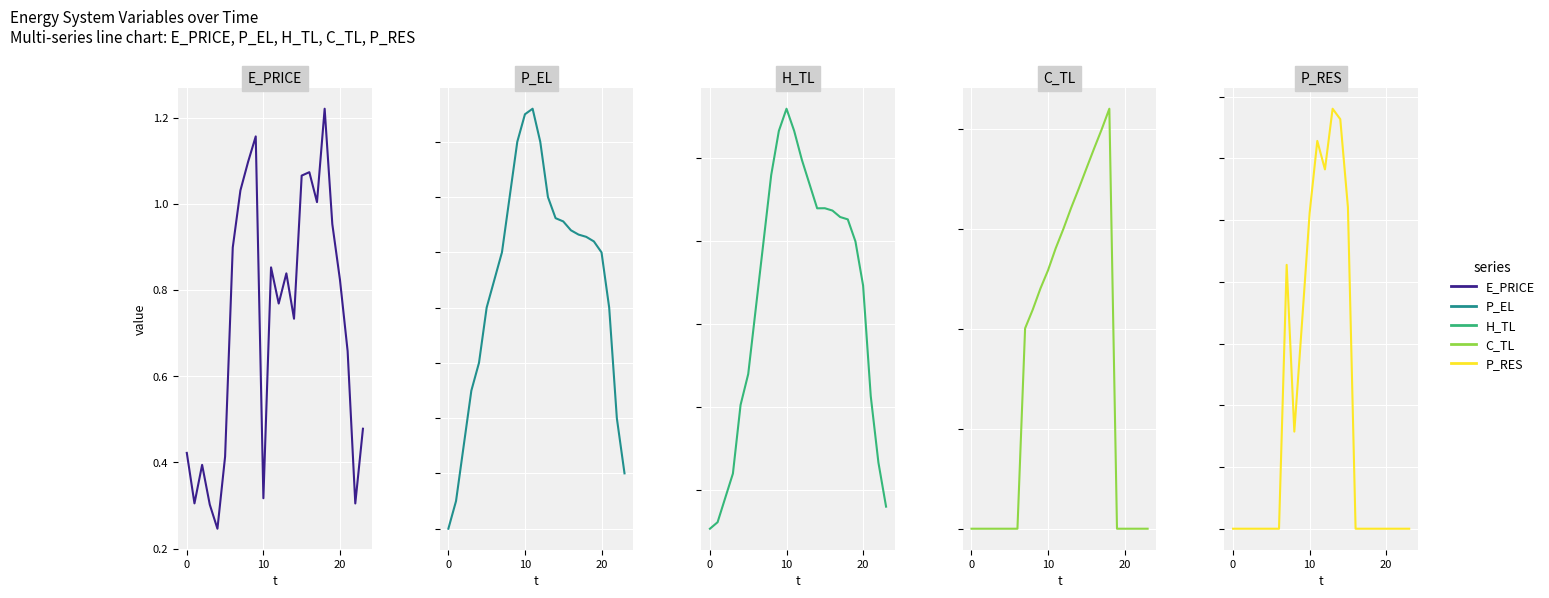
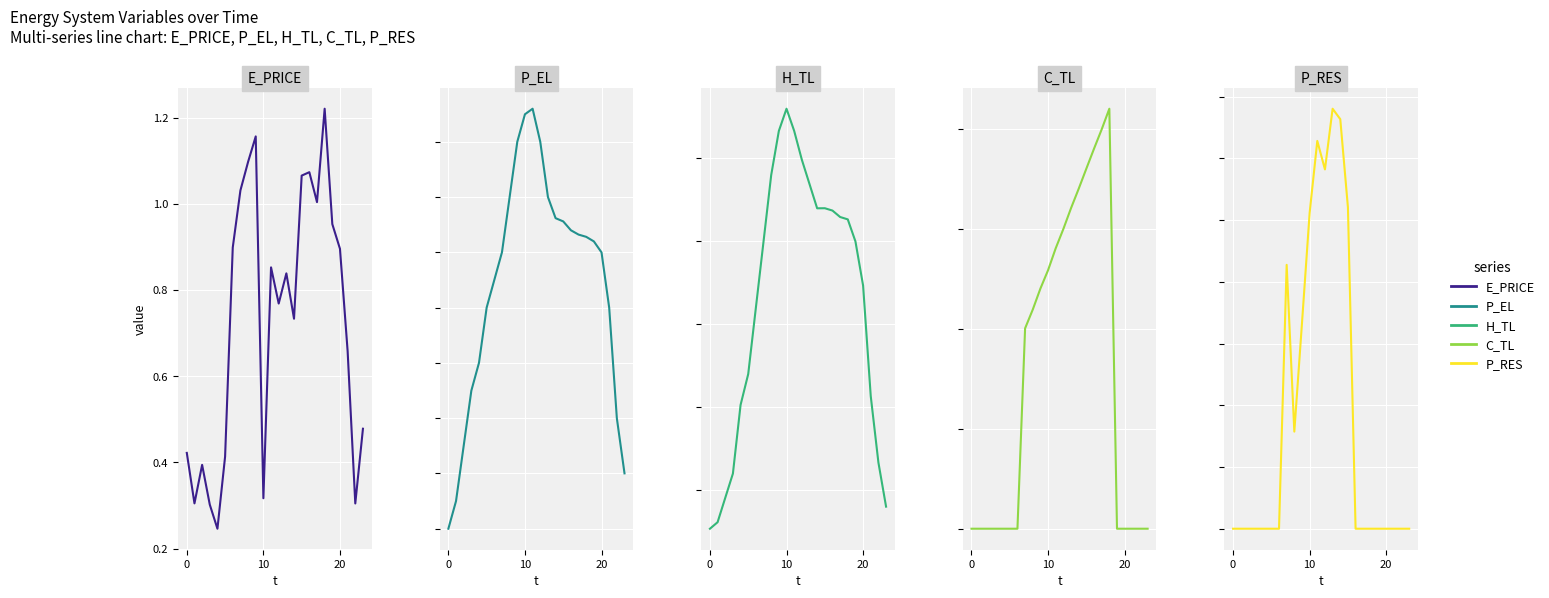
E_PRICE, 20: 0.82 -> 0.90
